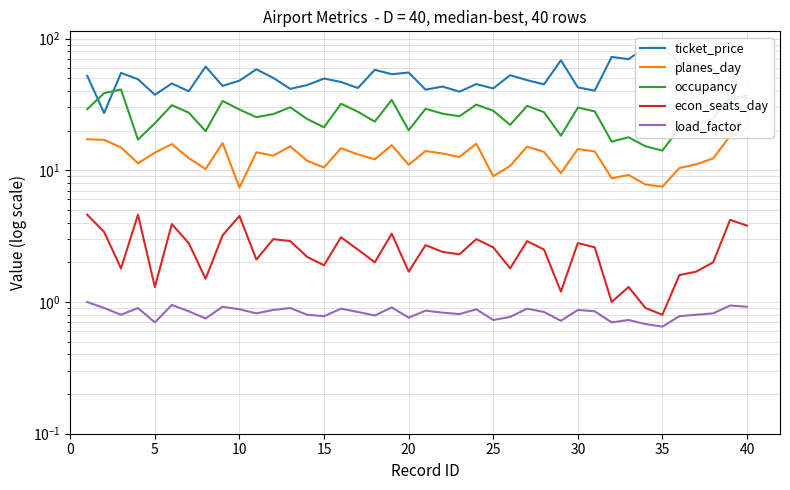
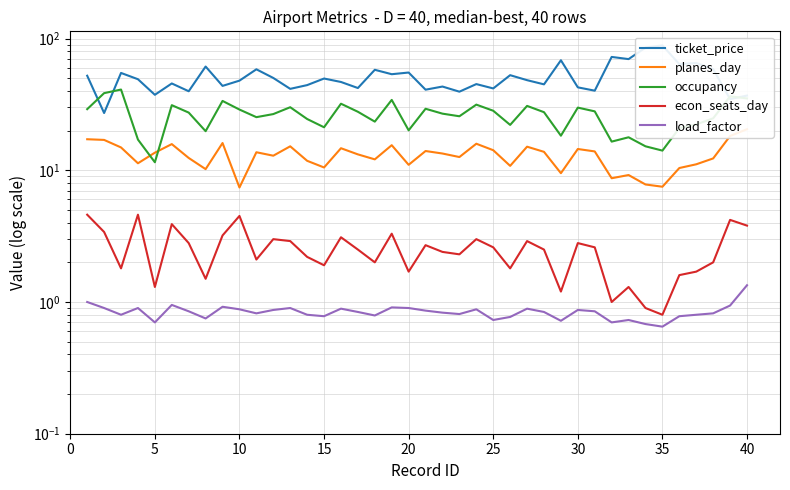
occupancy, 5: 23 -> 12
load_factor, 20: 0.8 -> 0.9
planes_day, 25: 9 -> 14
load_factor, 40: 0.9 -> 1.3
